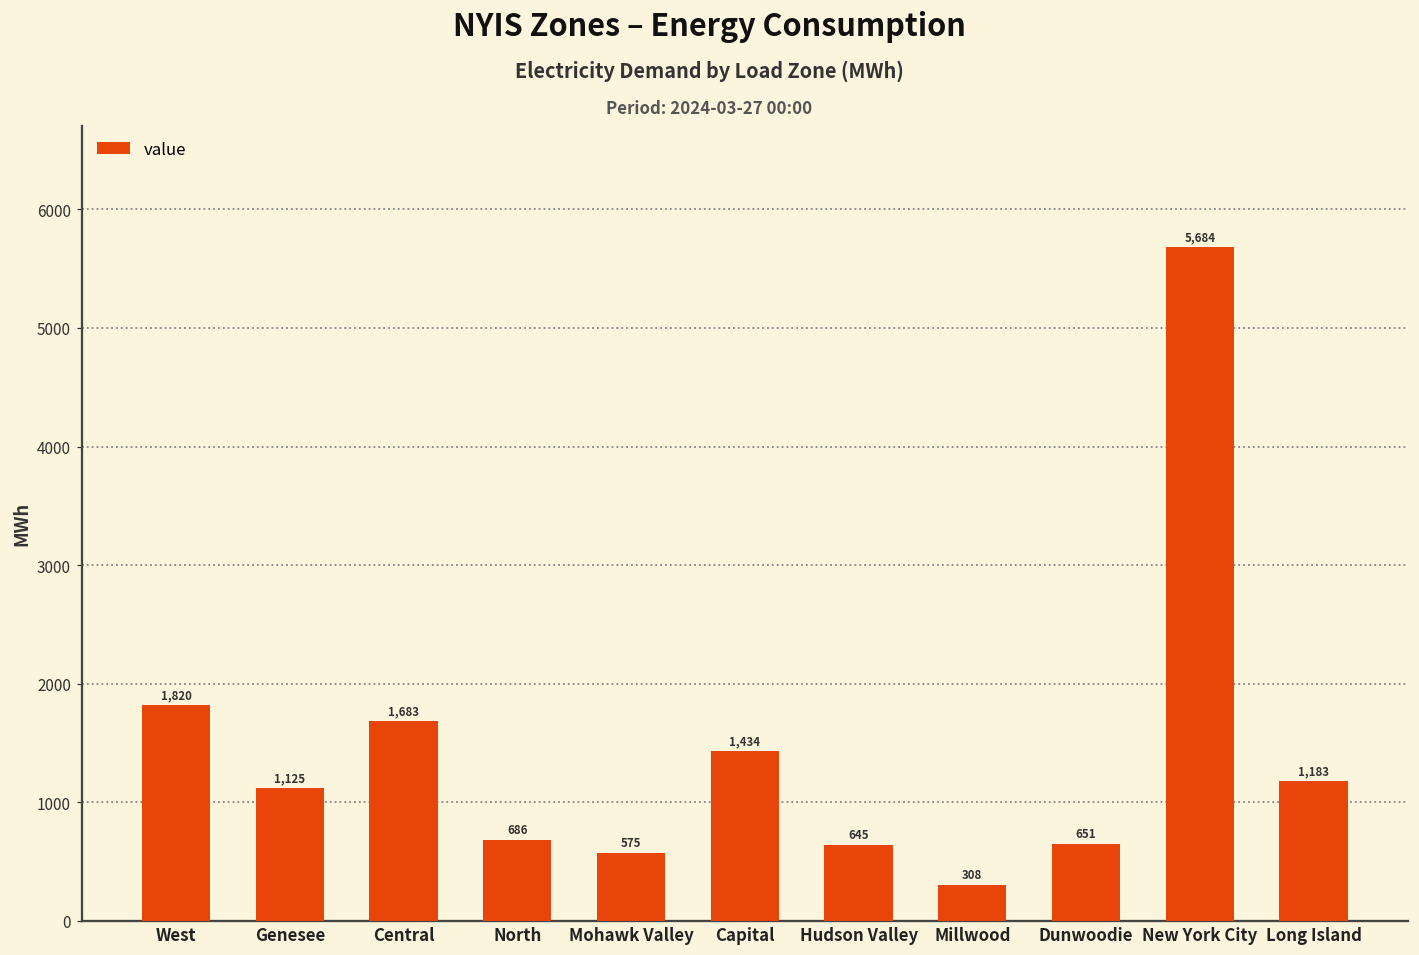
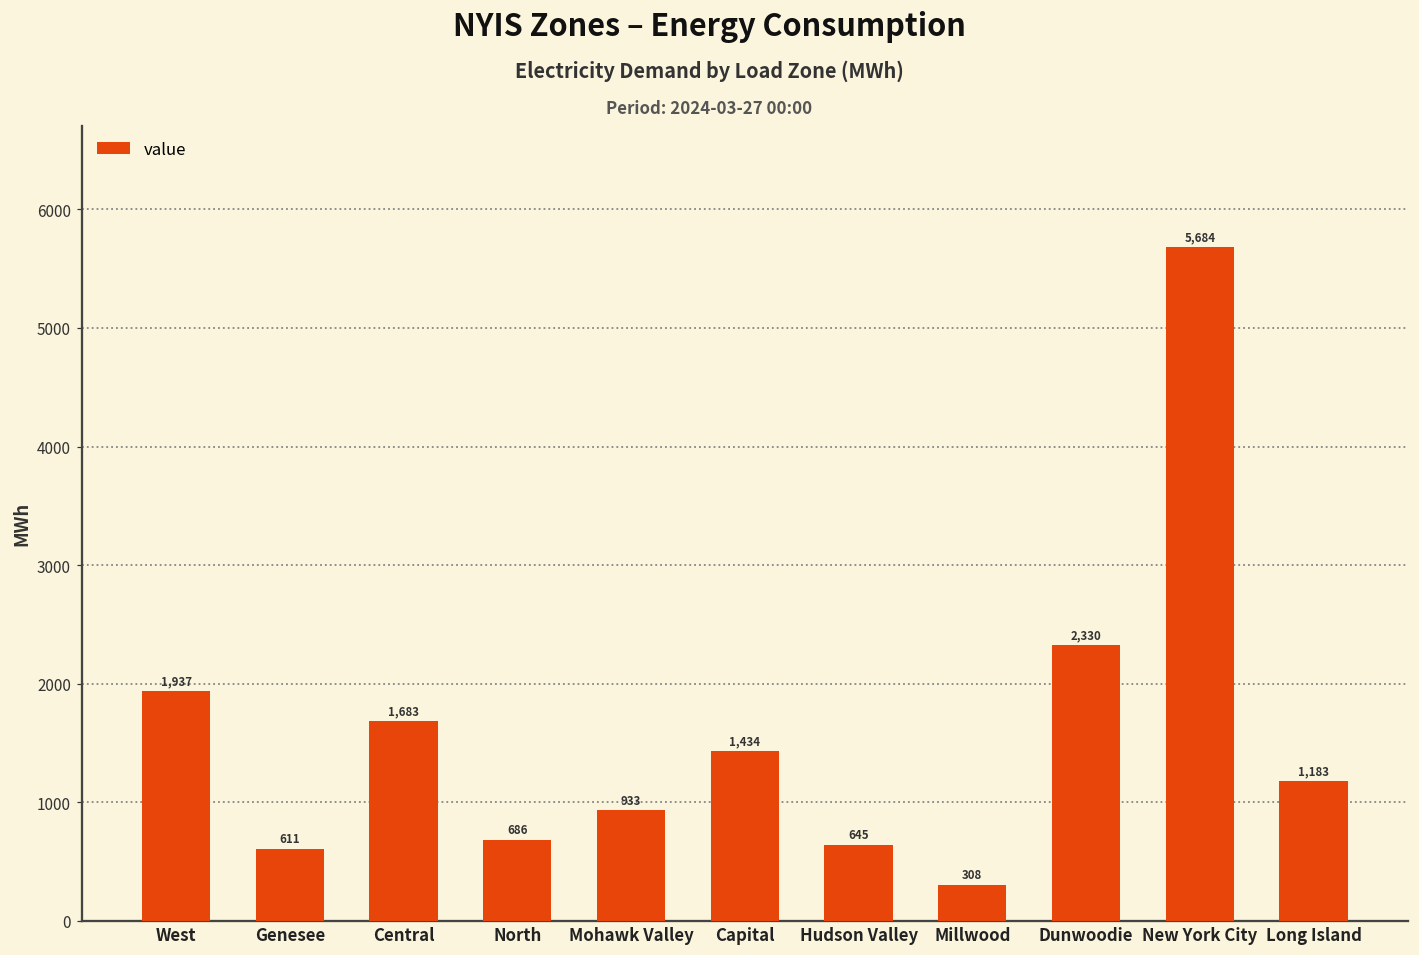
West: 1,820 -> 1,937
Genesee: 1,125 -> 611
Mohawk Valley: 575 -> 933
Dunwoodie: 651 -> 2,330
